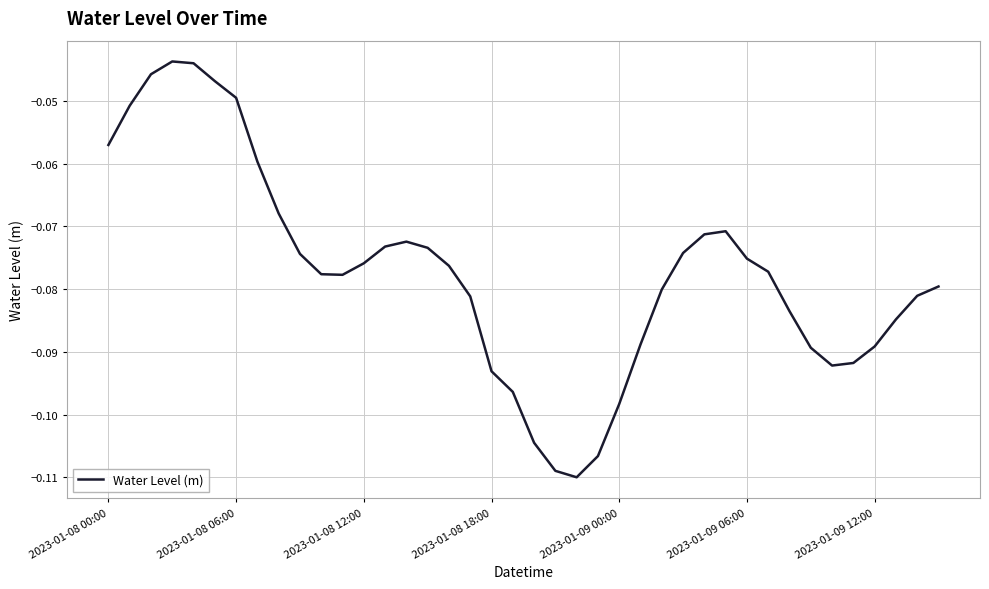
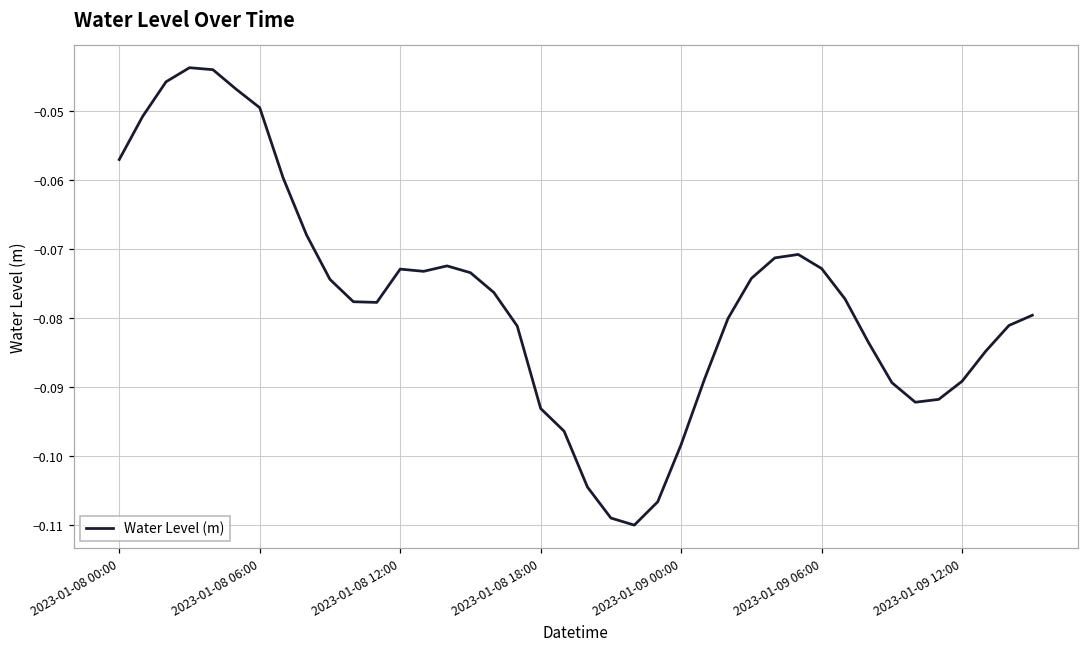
2023-01-08 12:00: -0.076 -> -0.073
2023-01-09 06:00: -0.075 -> -0.073
